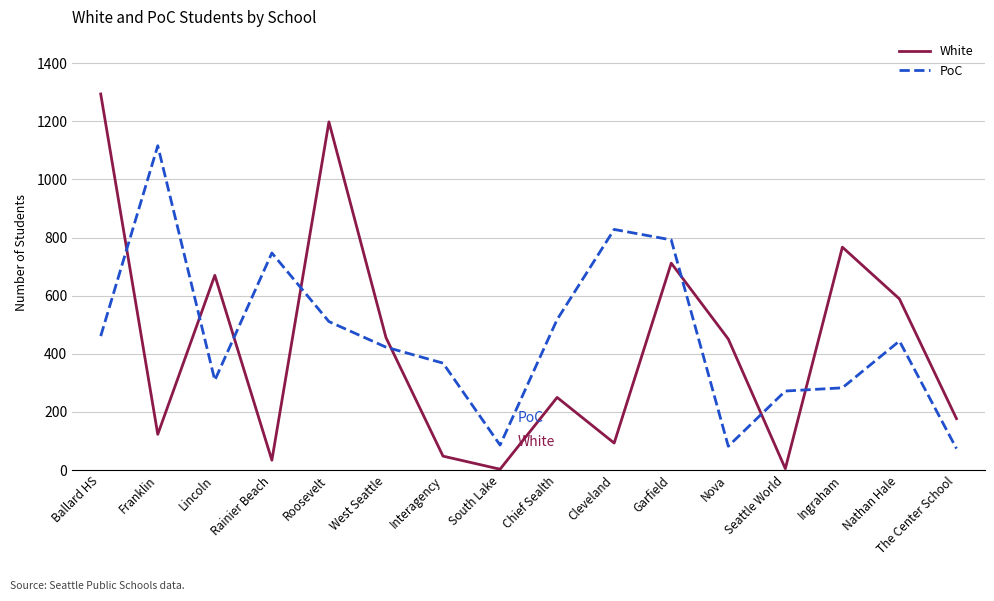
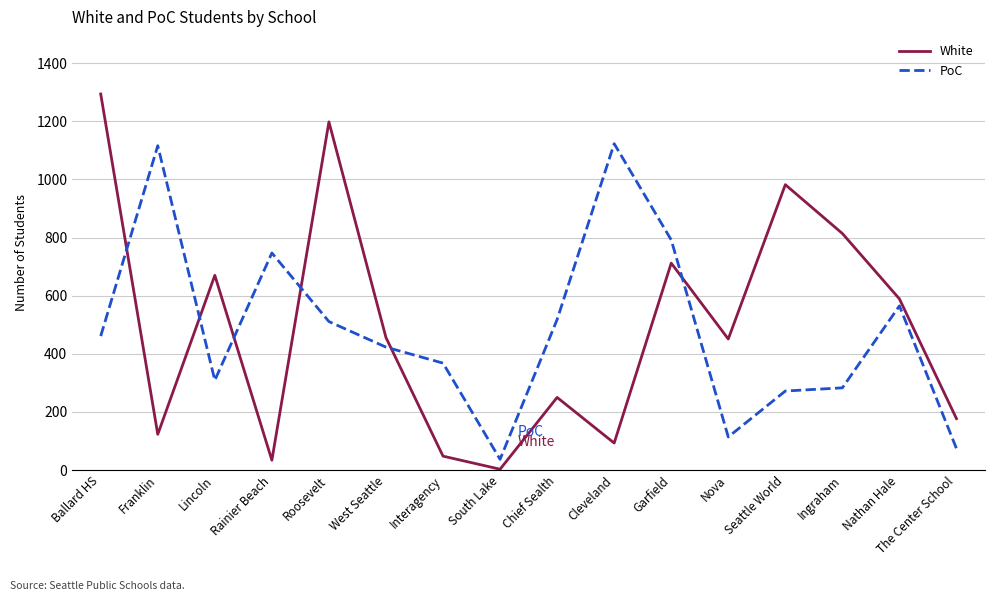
PoC, South Lake: 90 -> 40
PoC, Cleveland: 830 -> 1120
PoC, Nova: 80 -> 110
White, Seattle World: 10 -> 980
White, Ingraham: 770 -> 810
PoC, Nathan Hale: 440 -> 570
